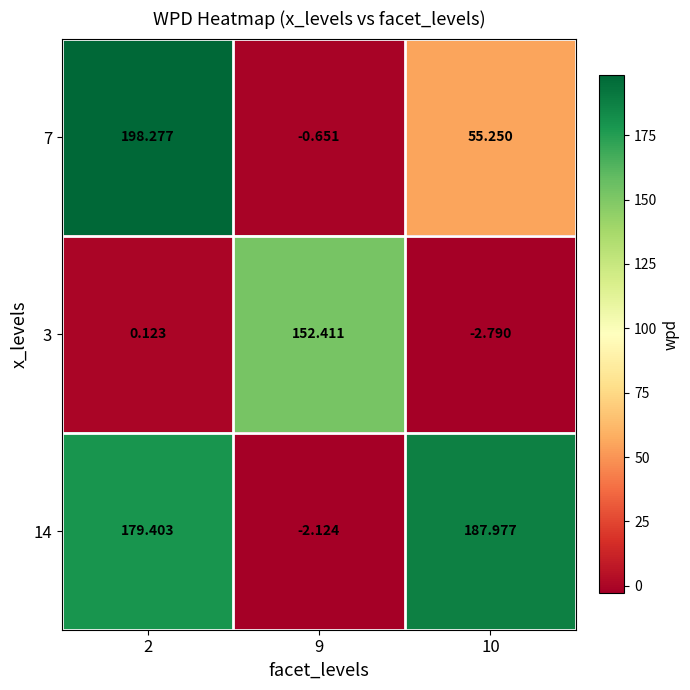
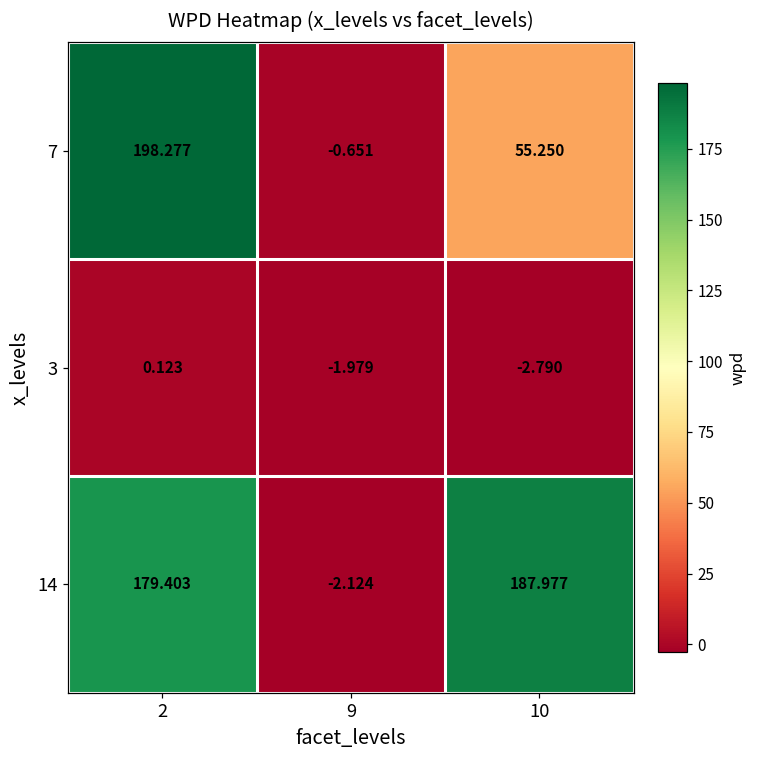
3, 9: 152.411 -> -1.979
